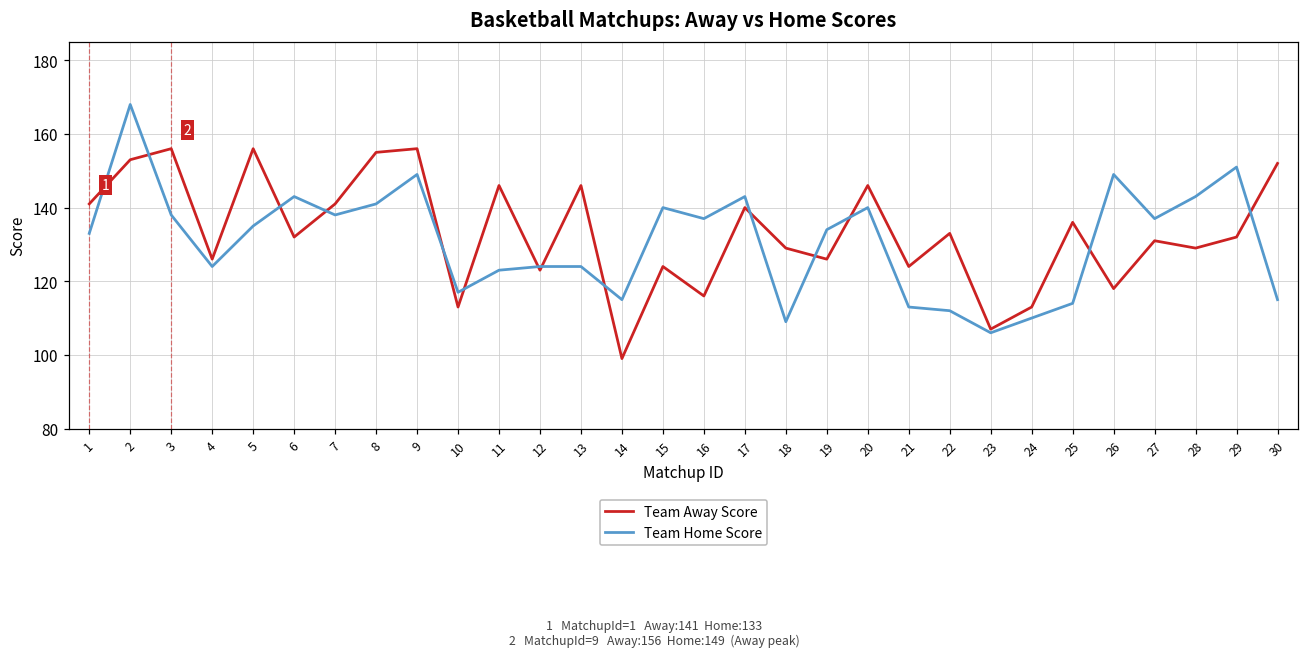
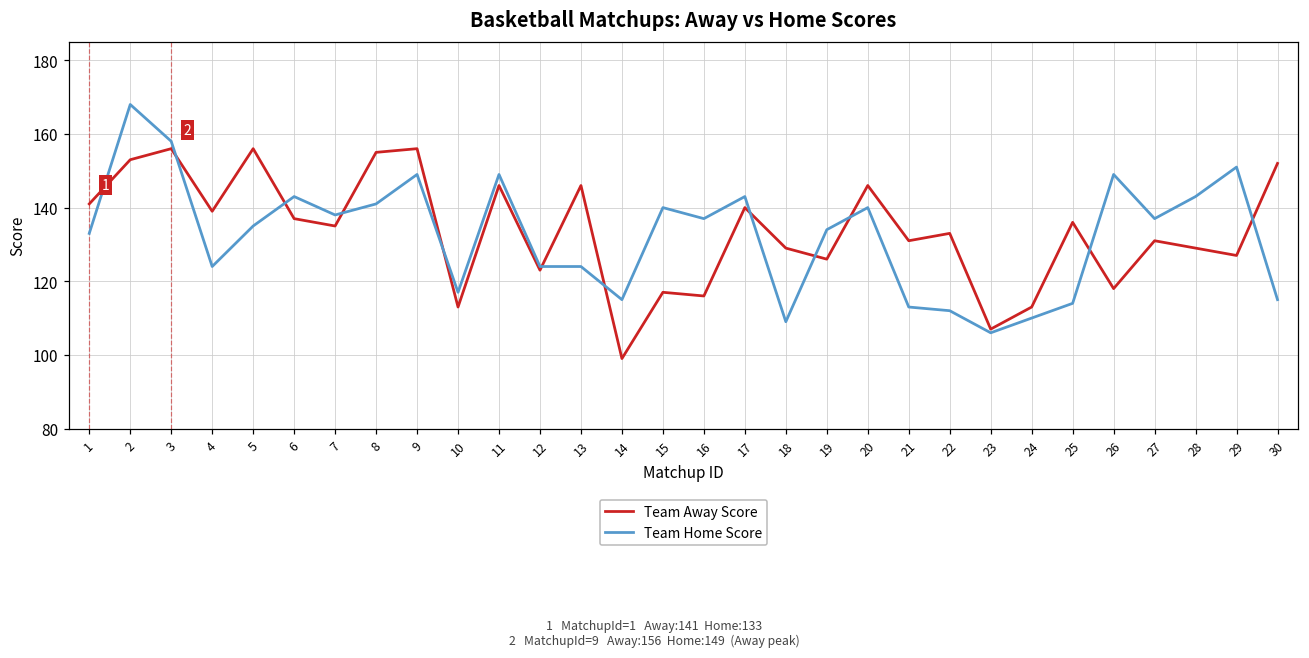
Team Home Score, 3: 138 -> 158
Team Away Score, 4: 126 -> 139
Team Away Score, 6: 132 -> 137
Team Away Score, 7: 141 -> 135
Team Home Score, 11: 123 -> 149
Team Away Score, 15: 124 -> 117
Team Away Score, 21: 124 -> 131
Team Away Score, 29: 132 -> 127
